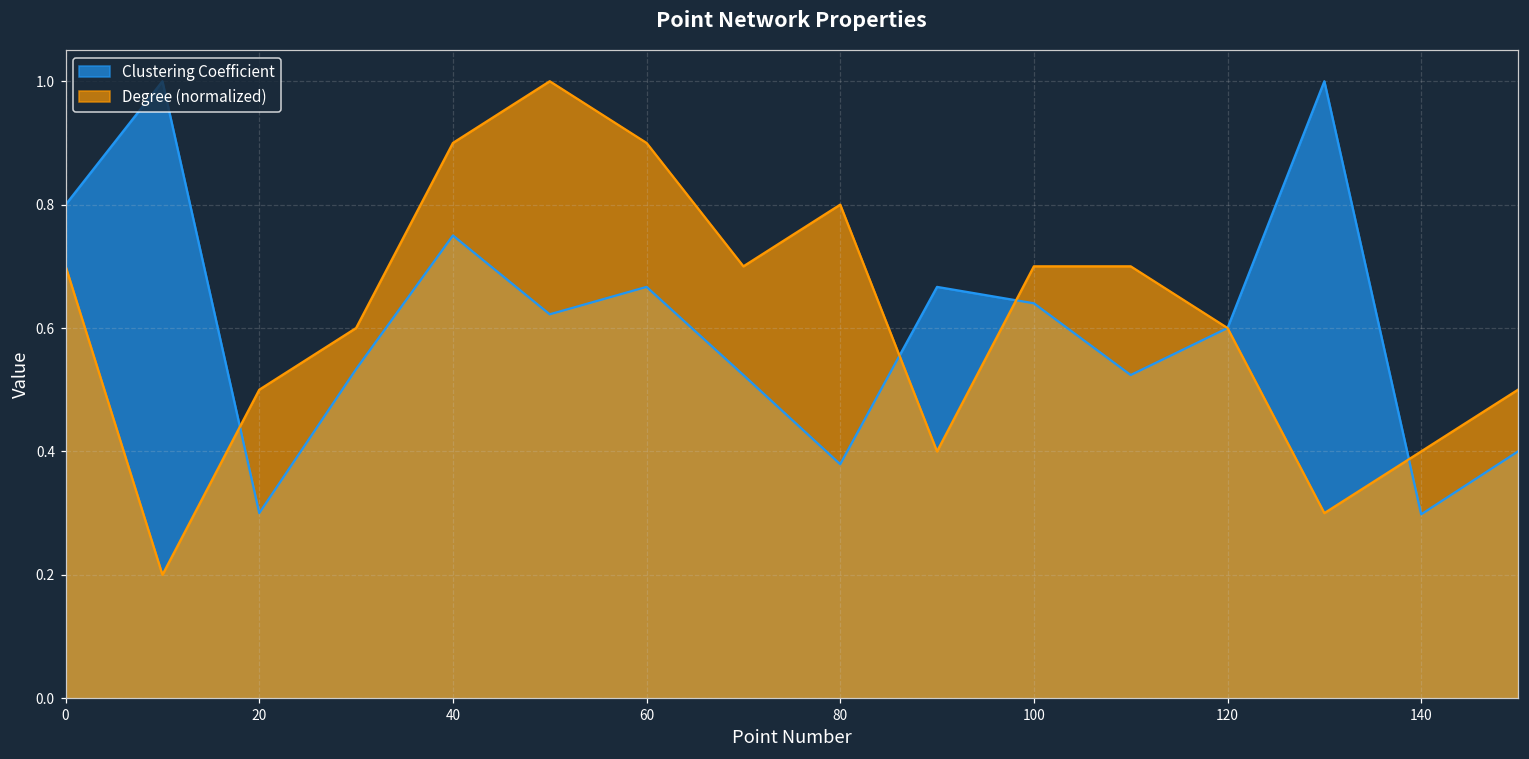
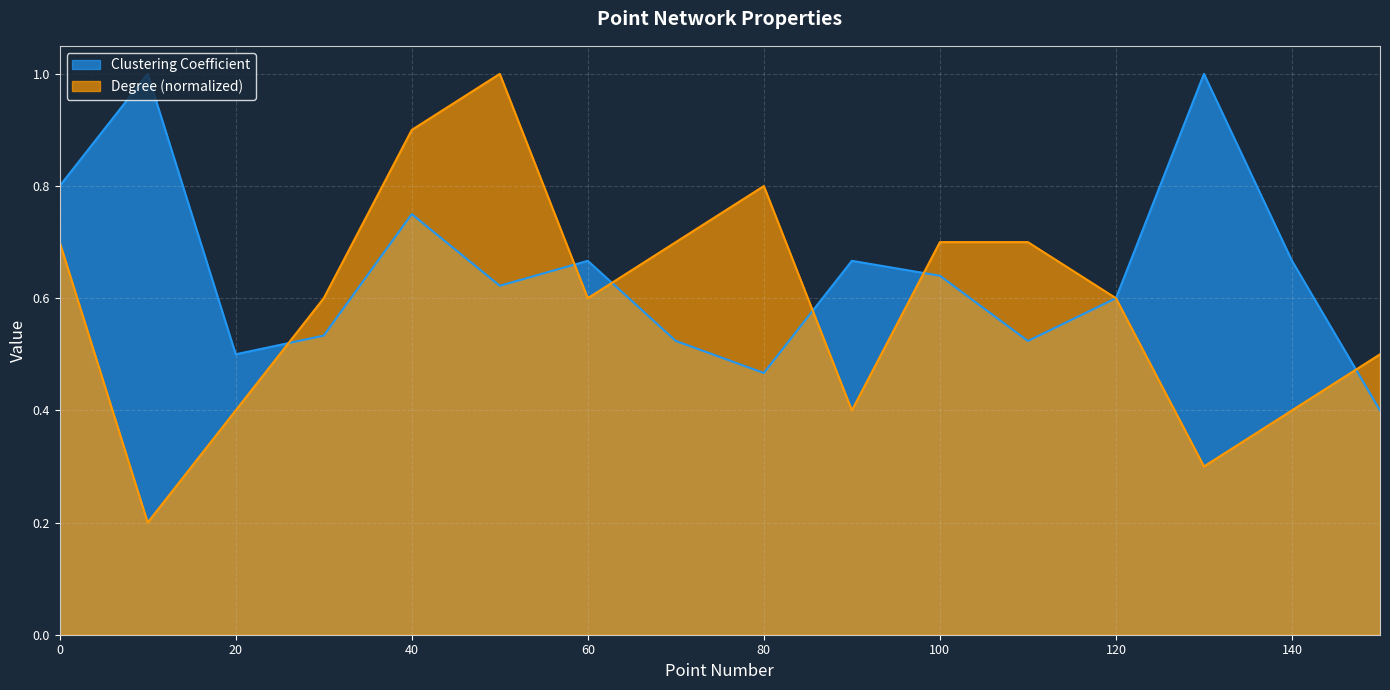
Clustering Coefficient, 20: 0.3 -> 0.5
Degree (normalized), 20: 0.50 -> 0.40
Degree (normalized), 60: 0.90 -> 0.60
Clustering Coefficient, 80: 0.38 -> 0.47
Clustering Coefficient, 140: 0.30 -> 0.67
